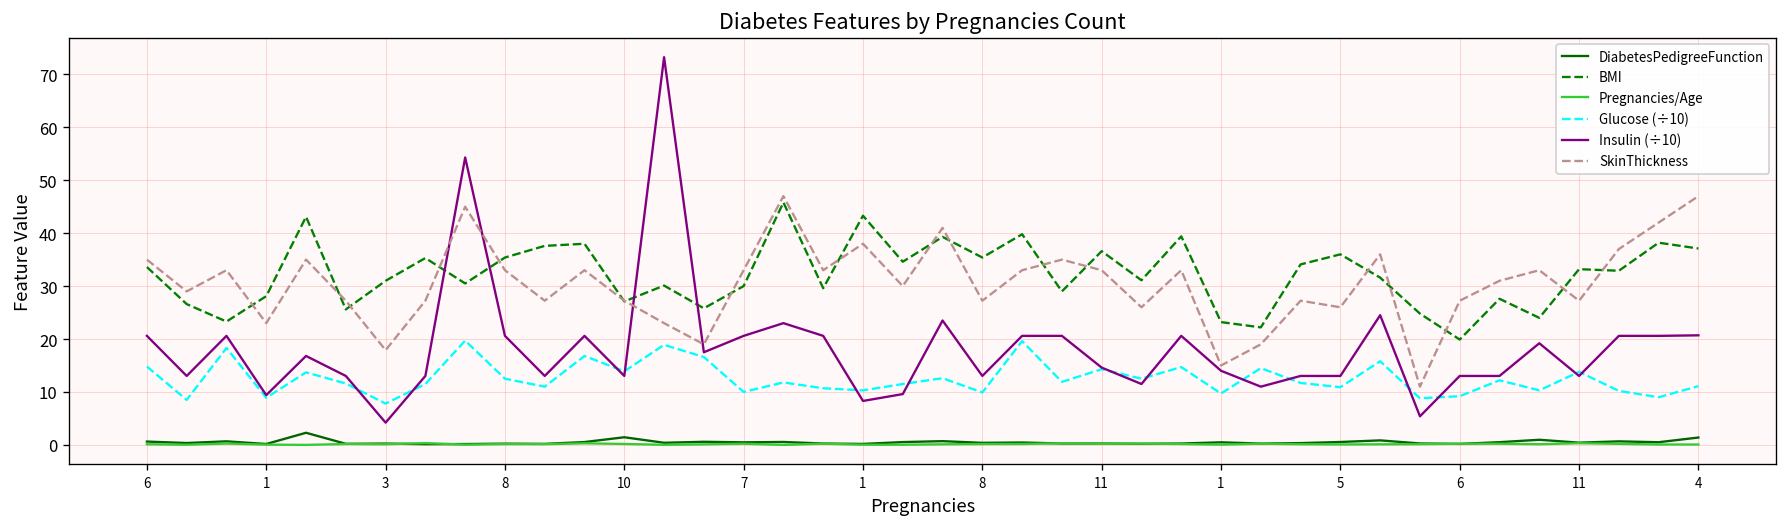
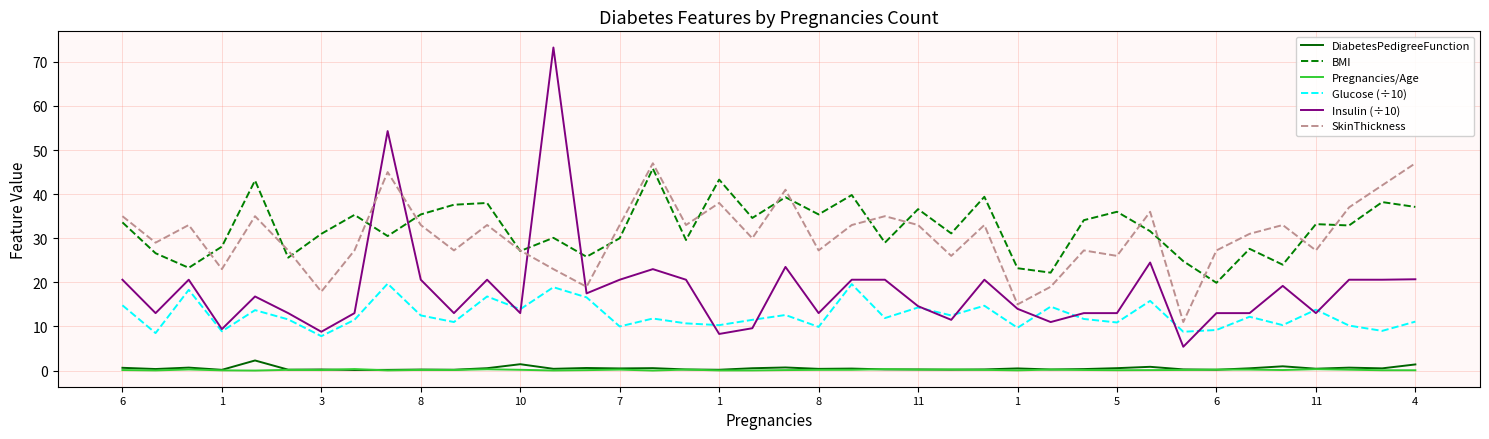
Insulin (÷10), 3: 4 -> 9
